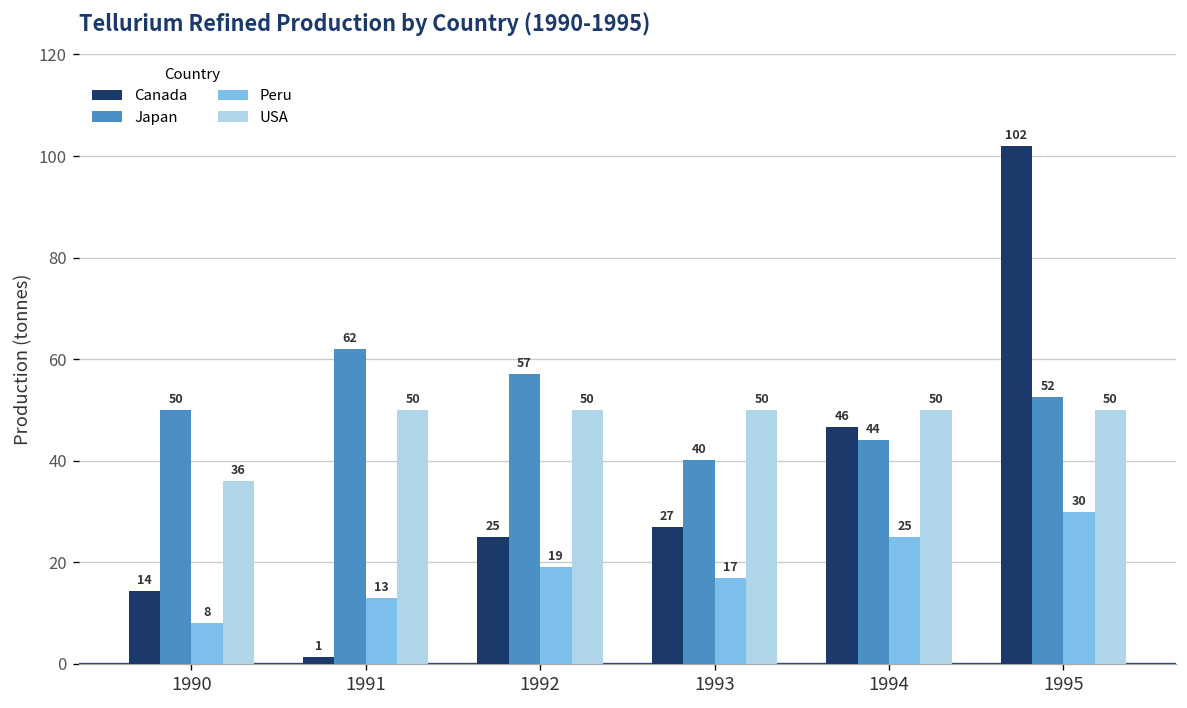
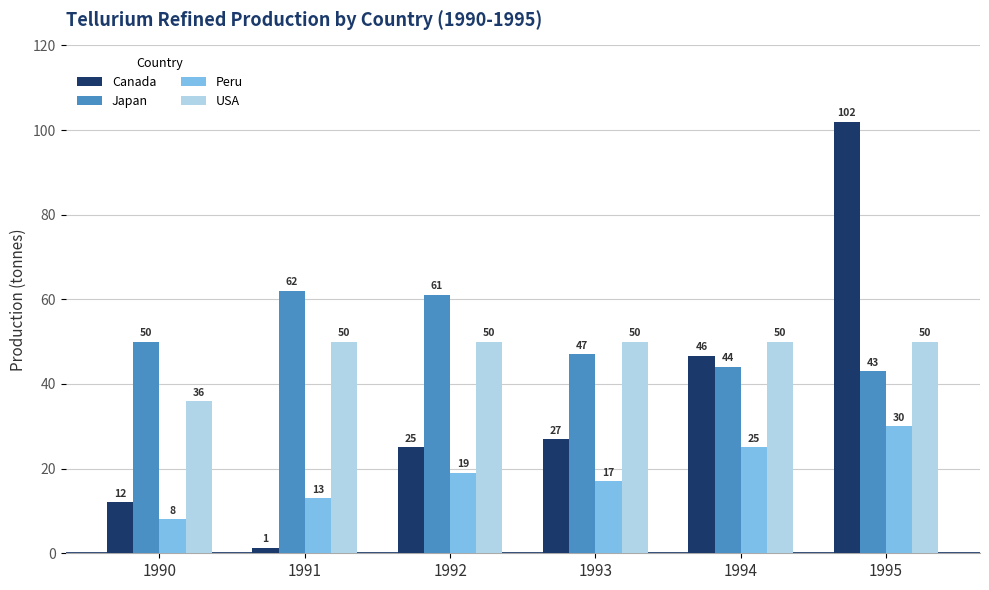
Canada, 1990: 14 -> 12
Japan, 1992: 57 -> 61
Japan, 1993: 40 -> 47
Japan, 1995: 52 -> 43
